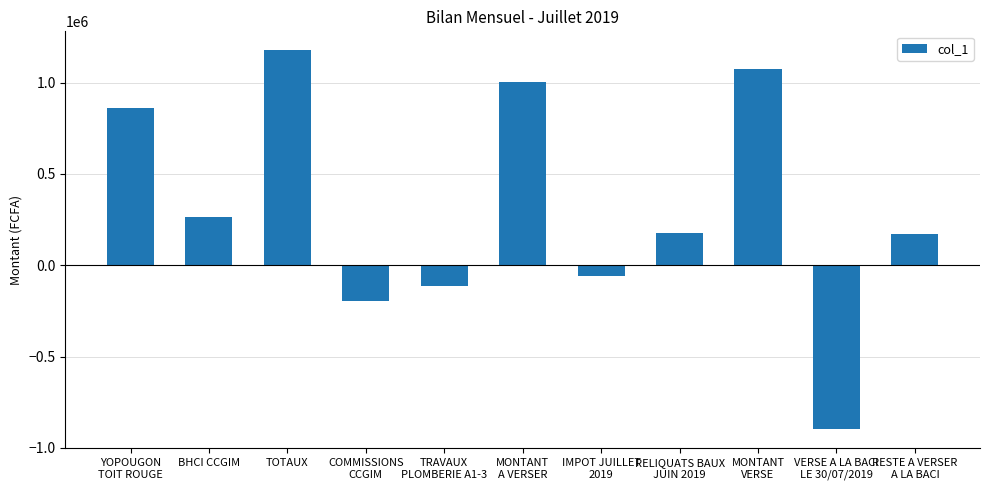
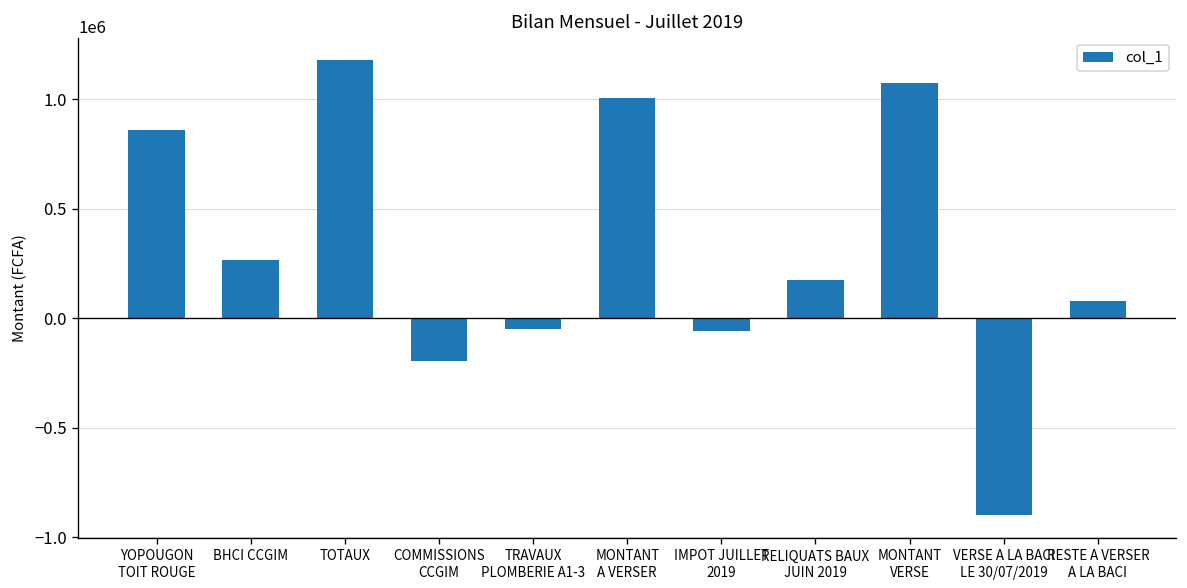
TRAVAUX PLOMBERIE A1-3: -110000 -> -50000
RESTE A VERSER A LA BACI: 170000 -> 80000
